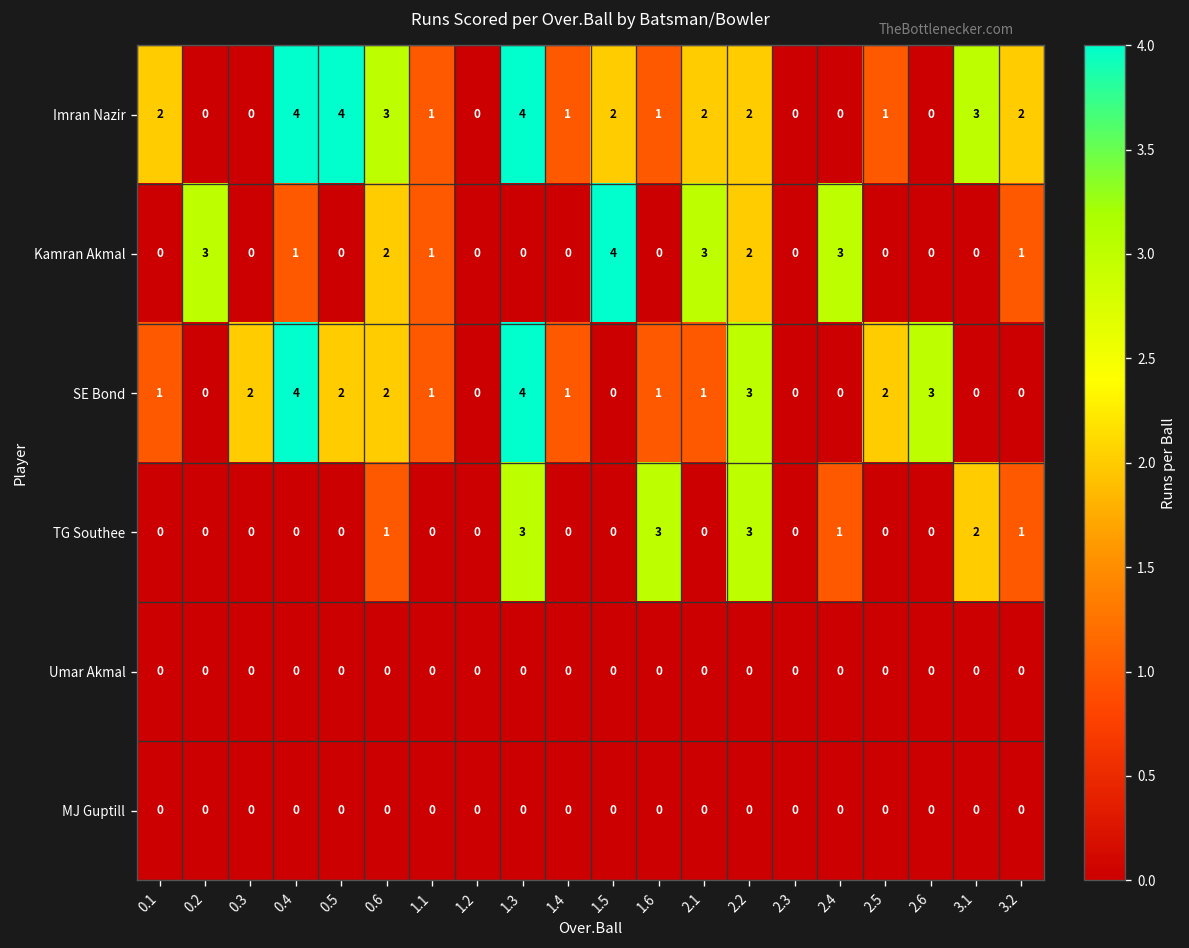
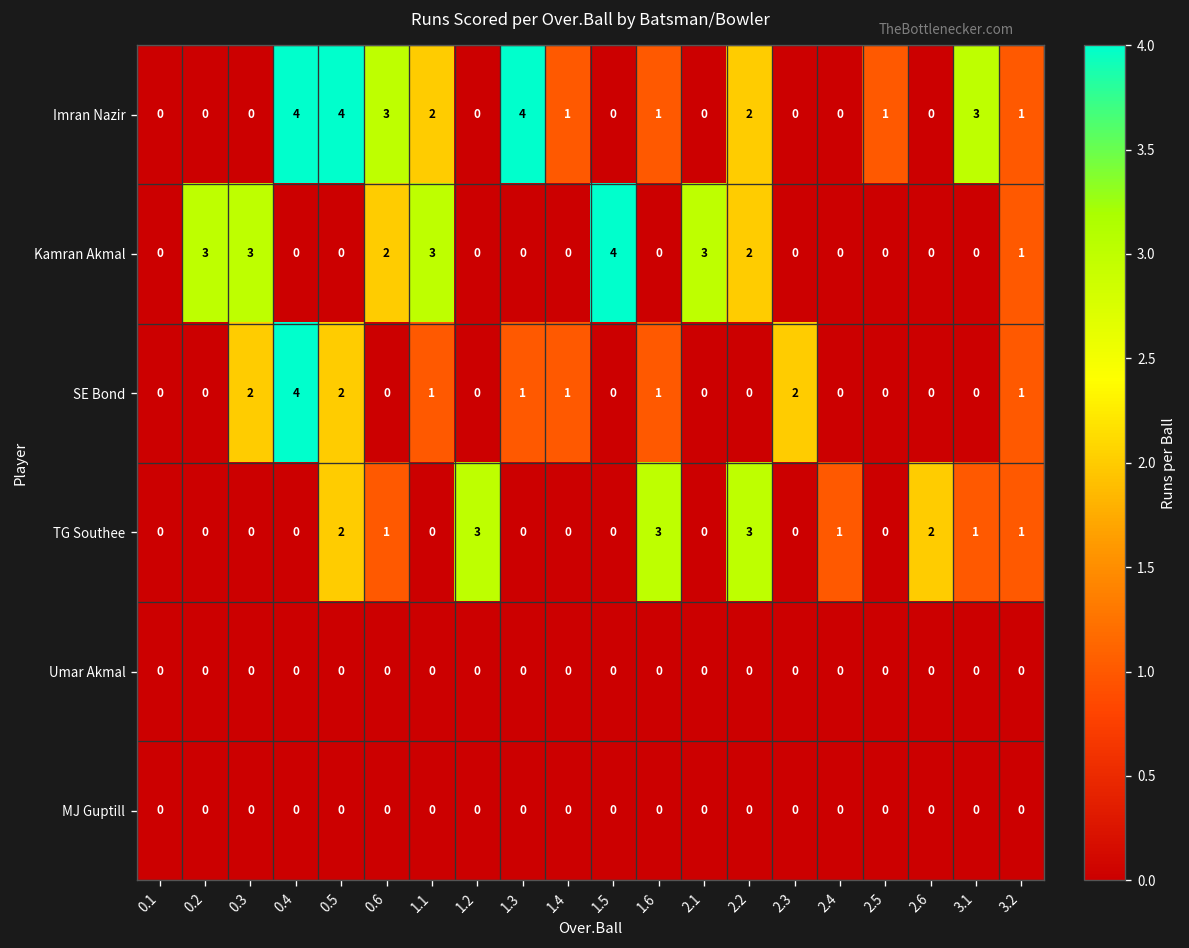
Imran Nazir, 0.1: 2 -> 0
Imran Nazir, 1.1: 1 -> 2
Imran Nazir, 1.5: 2 -> 0
Imran Nazir, 2.1: 2 -> 0
Imran Nazir, 3.2: 2 -> 1
Kamran Akmal, 0.3: 0 -> 3
Kamran Akmal, 0.4: 1 -> 0
Kamran Akmal, 1.1: 1 -> 3
Kamran Akmal, 2.4: 3 -> 0
SE Bond, 0.1: 1 -> 0
SE Bond, 0.6: 2 -> 0
SE Bond, 1.3: 4 -> 1
SE Bond, 2.1: 1 -> 0
SE Bond, 2.2: 3 -> 0
SE Bond, 2.3: 0 -> 2
SE Bond, 2.5: 2 -> 0
SE Bond, 2.6: 3 -> 0
SE Bond, 3.2: 0 -> 1
TG Southee, 0.5: 0 -> 2
TG Southee, 1.2: 0 -> 3
TG Southee, 1.3: 3 -> 0
TG Southee, 2.6: 0 -> 2
TG Southee, 3.1: 2 -> 1
